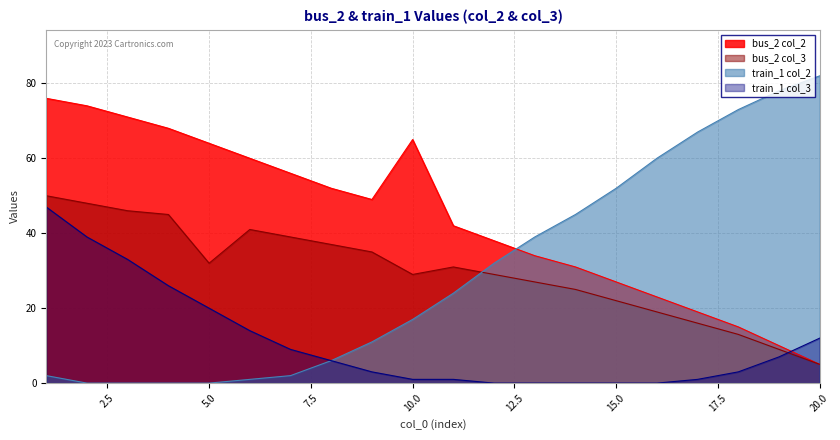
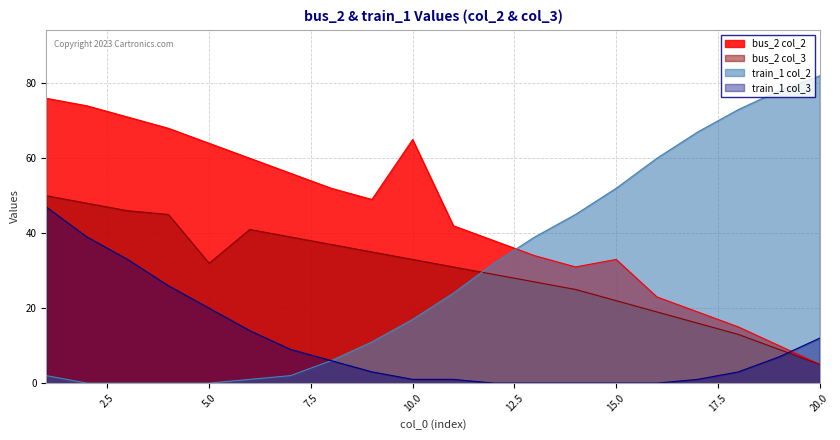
bus_2 col_3, 10.0: 29 -> 33
bus_2 col_2, 15.0: 27 -> 33
